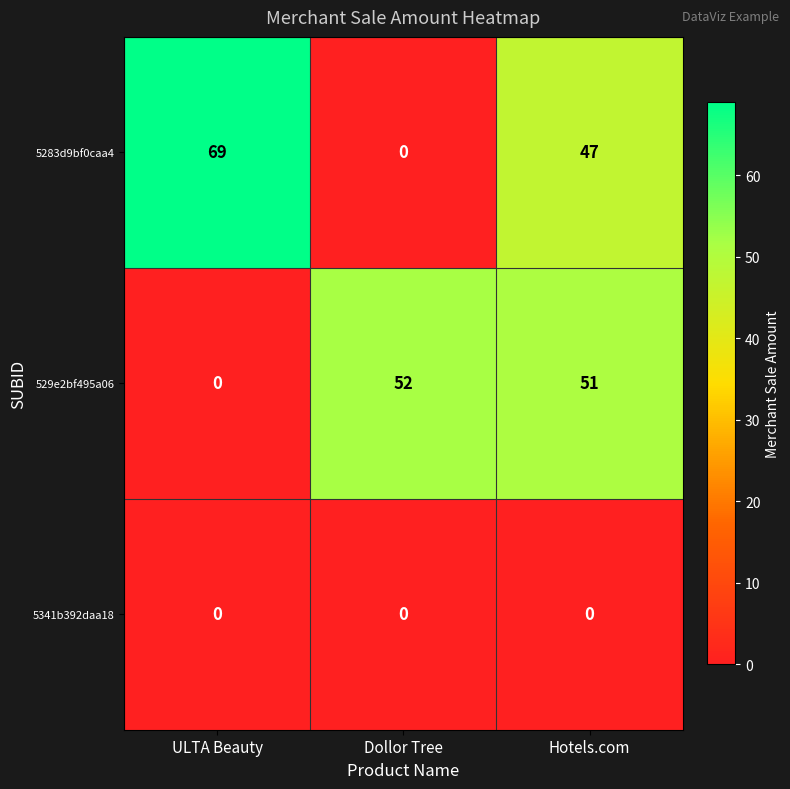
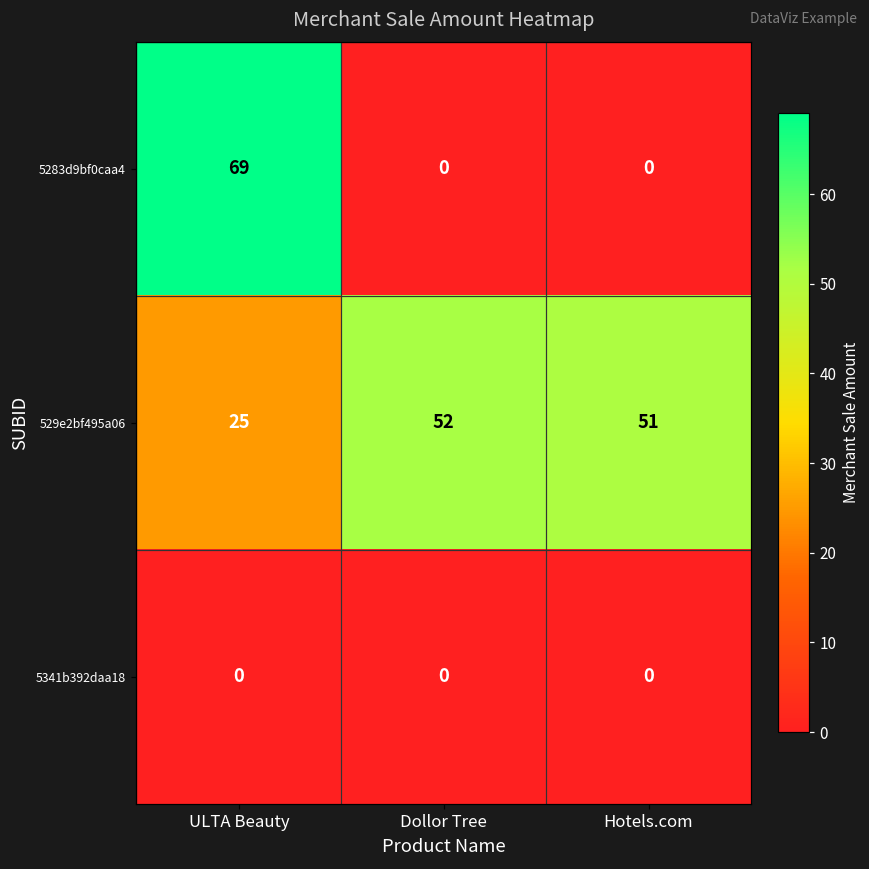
5283d9bf0caa4, Hotels.com: 47 -> 0
529e2bf495a06, ULTA Beauty: 0 -> 25
